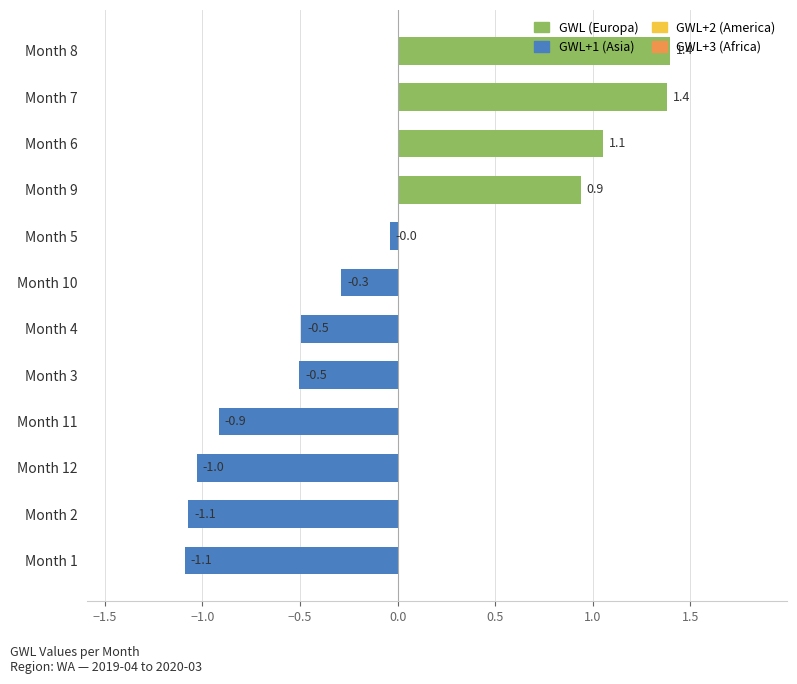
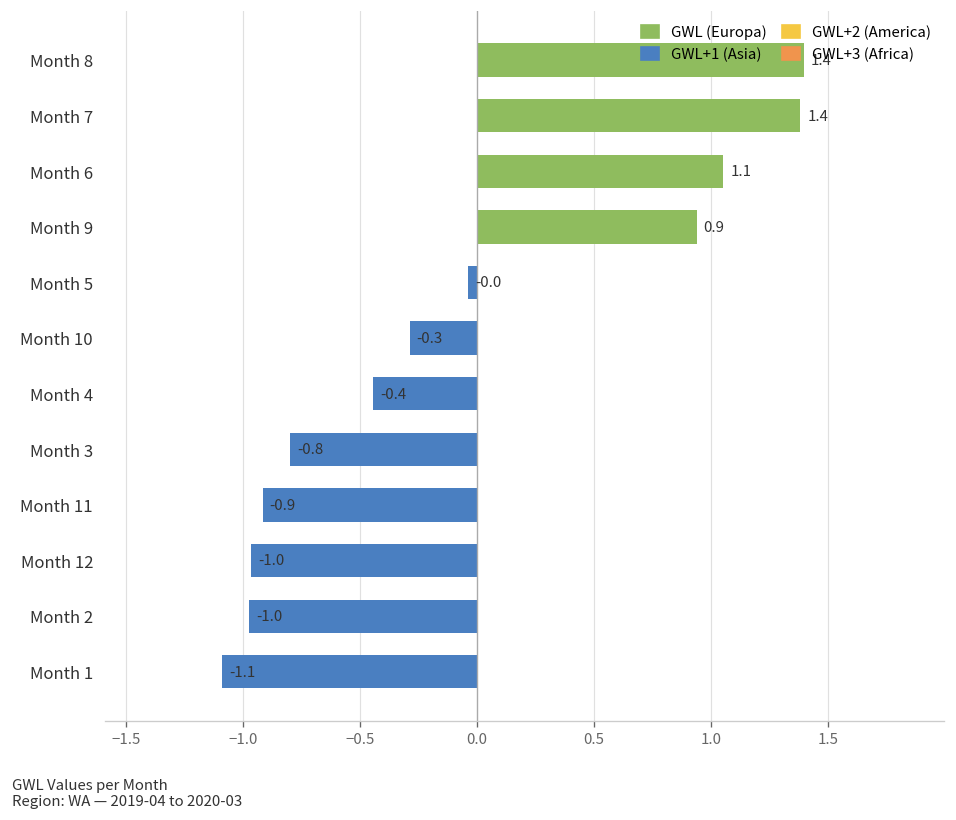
Month 4: -0.5 -> -0.4
Month 3: -0.5 -> -0.8
Month 12: -1.03 -> -0.96
Month 2: -1.1 -> -1.0
